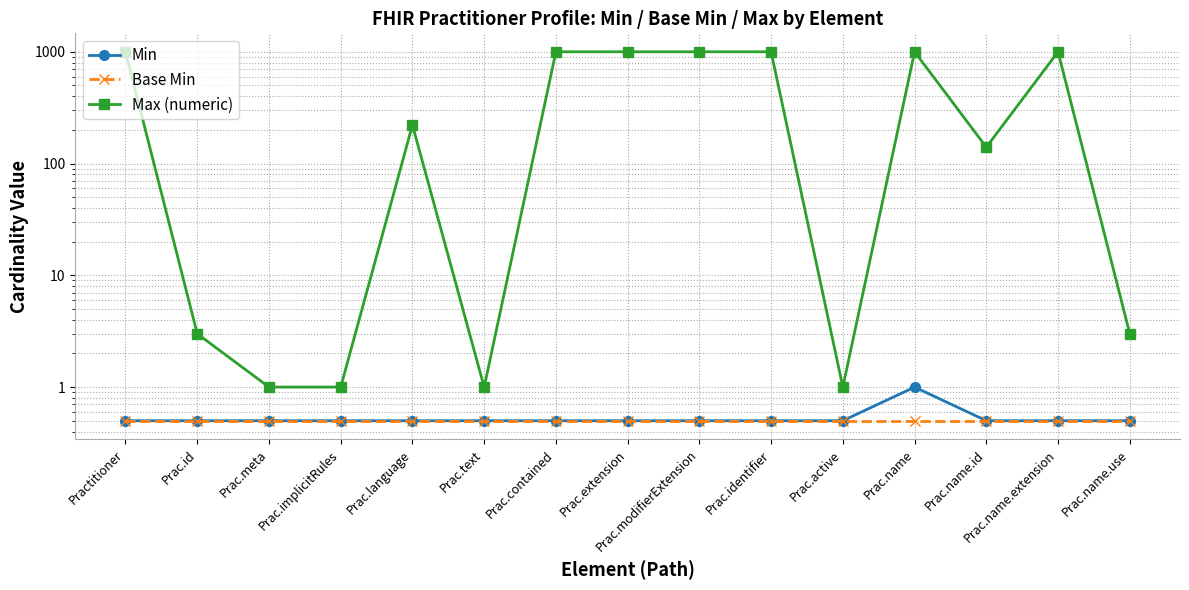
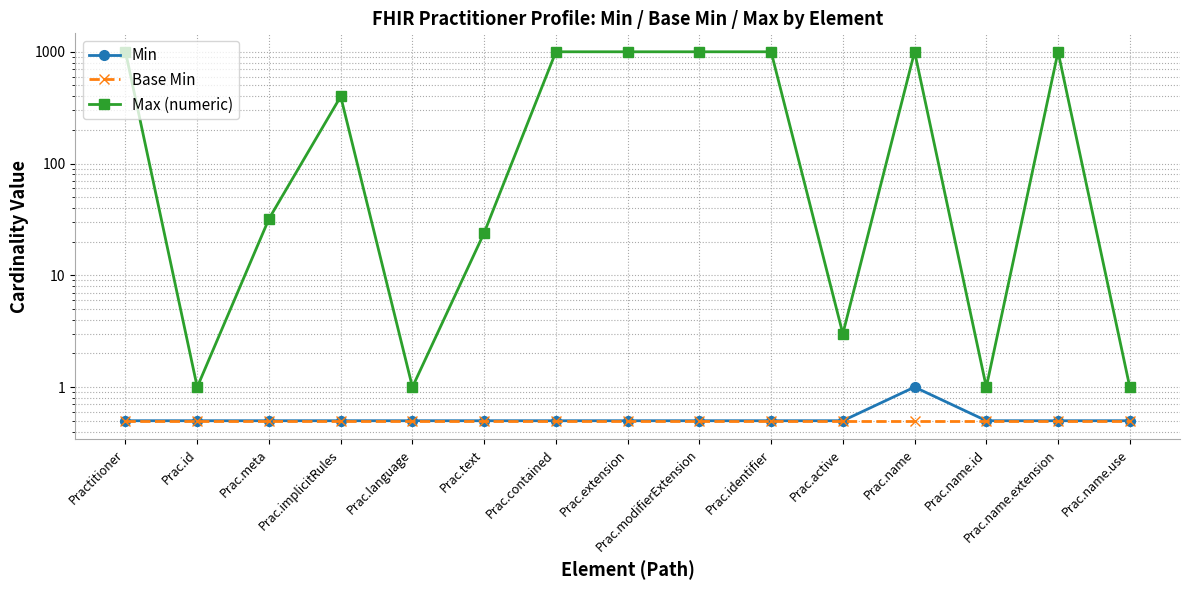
Max (numeric), Prac.id: 3 -> 1
Max (numeric), Prac.meta: 1 -> 32
Max (numeric), Prac.implicitRules: 1 -> 400
Max (numeric), Prac.language: 220 -> 1
Max (numeric), Prac.text: 1 -> 24
Max (numeric), Prac.active: 1 -> 3
Max (numeric), Prac.name.id: 140 -> 1
Max (numeric), Prac.name.use: 3 -> 1
